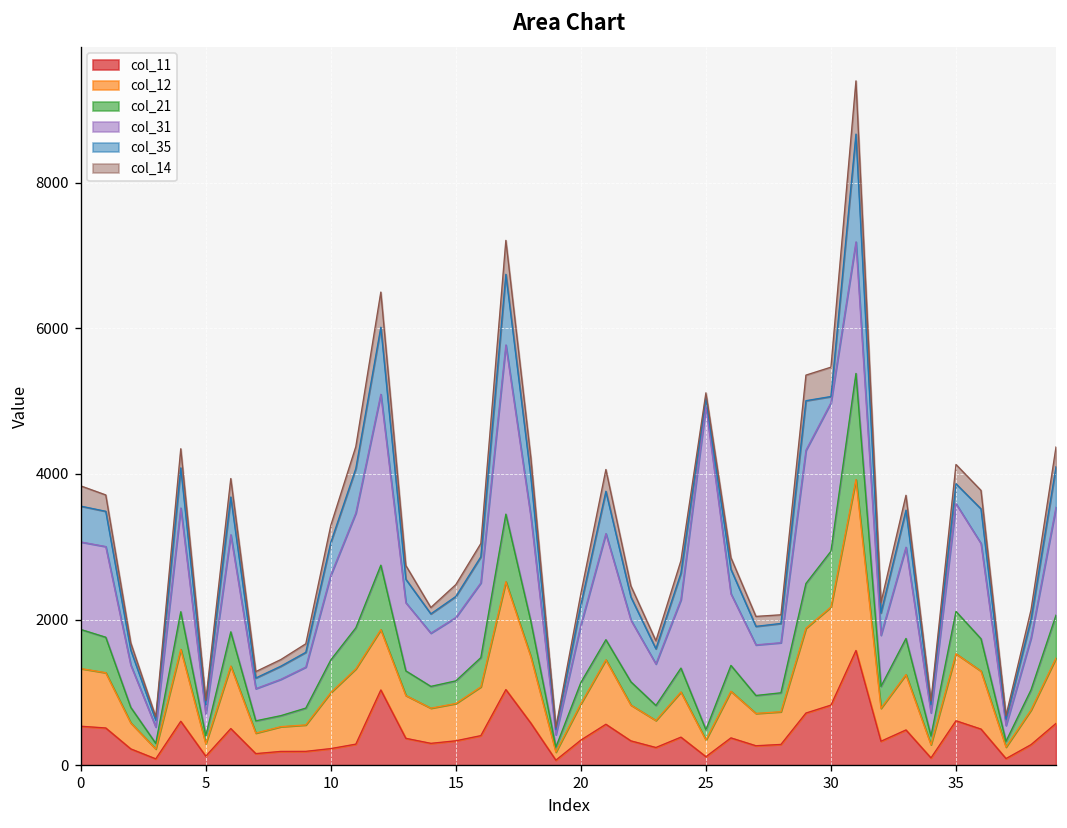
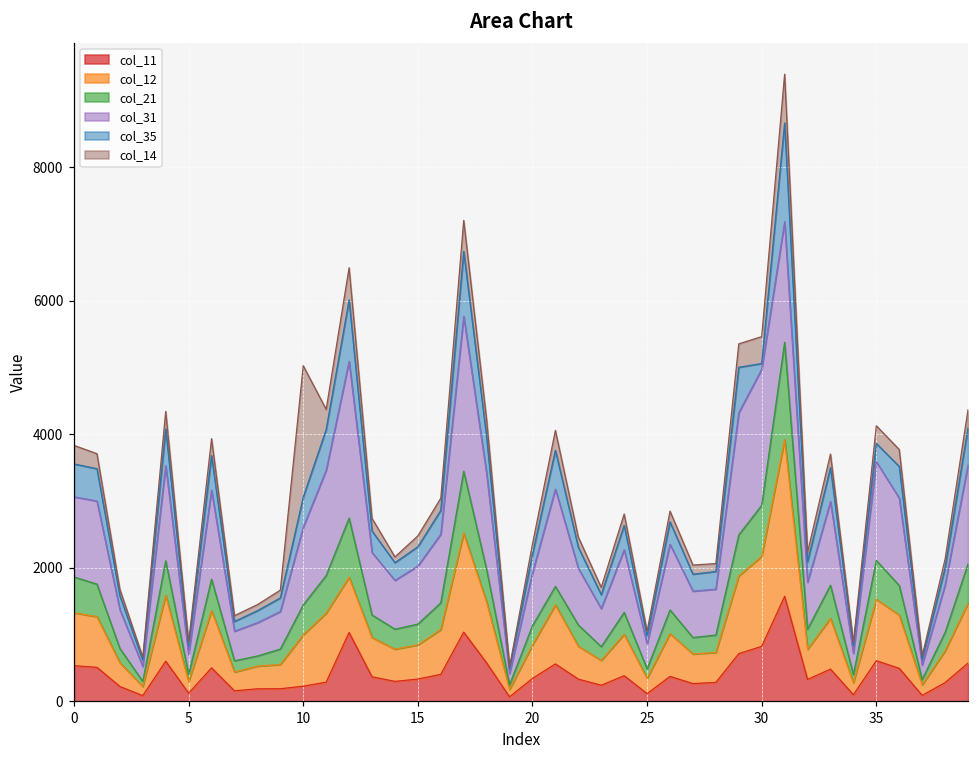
col_14, 10: 200 -> 2000
col_31, 25: 4400 -> 400
